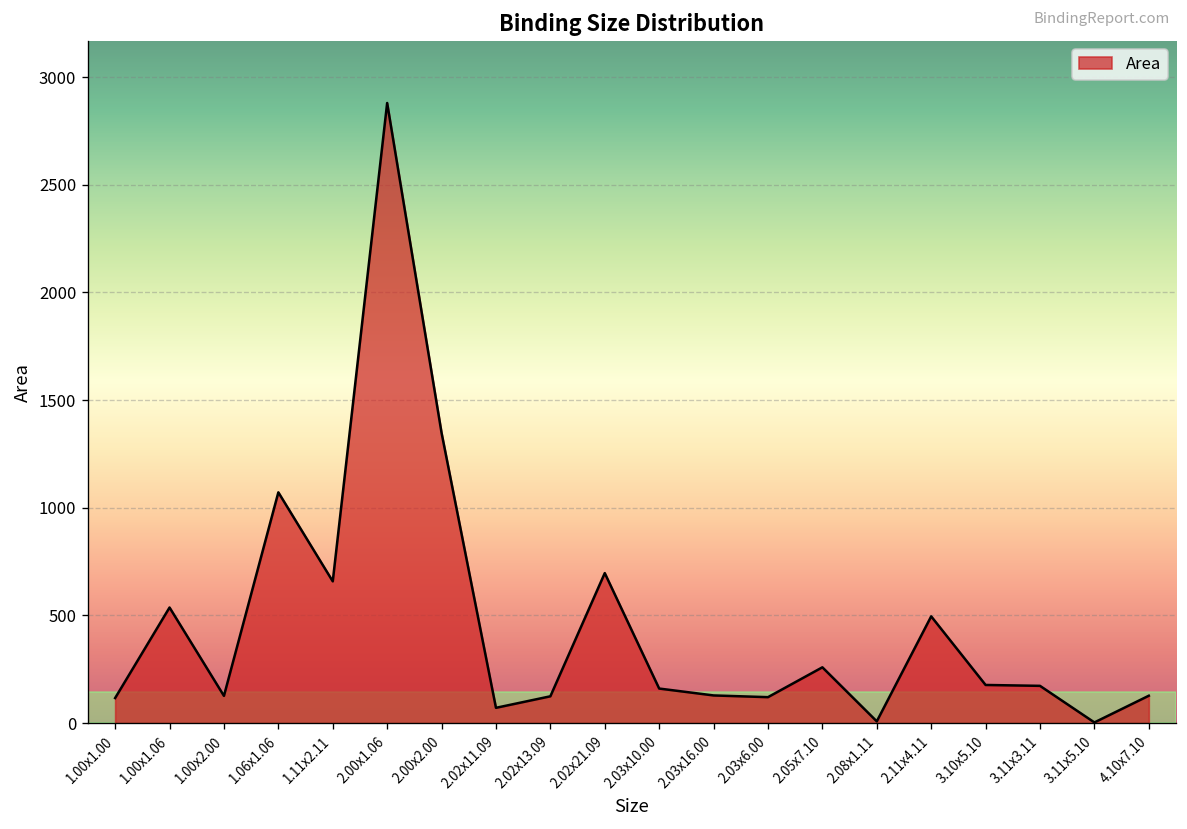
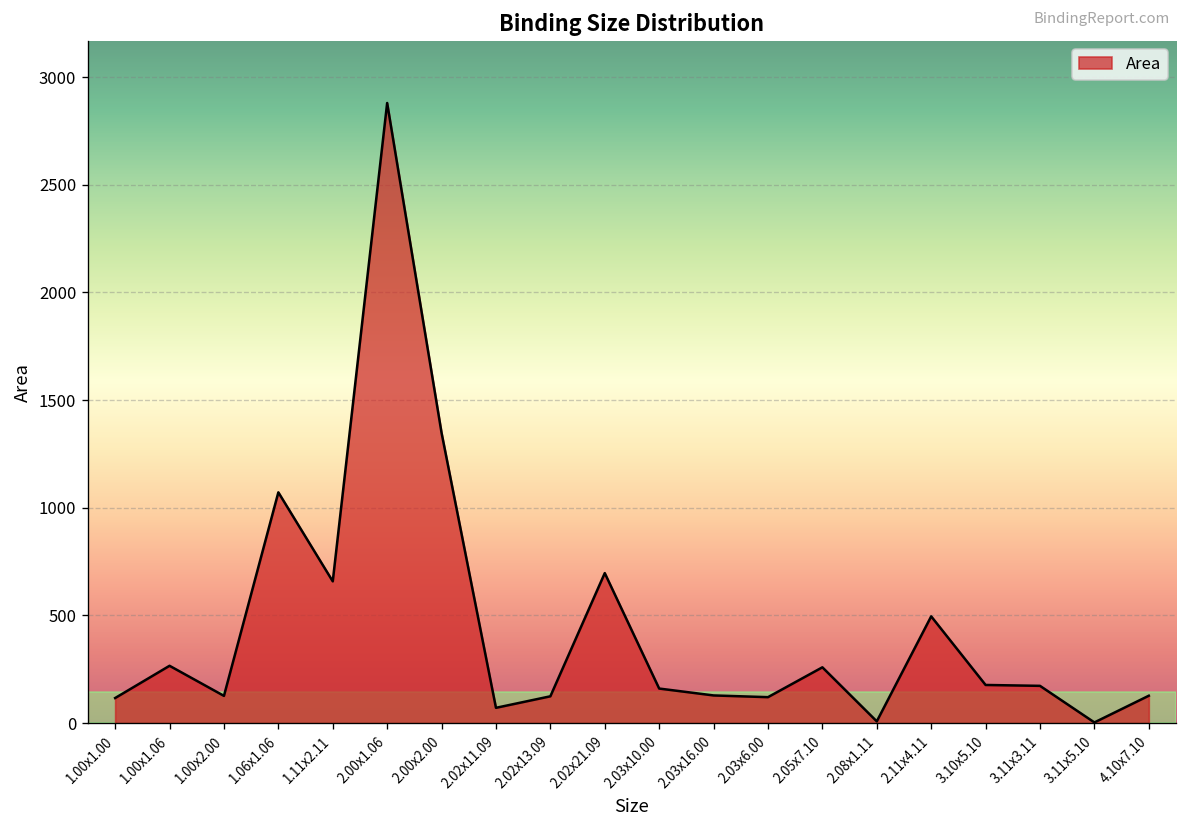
1.00x1.06: 540 -> 270
